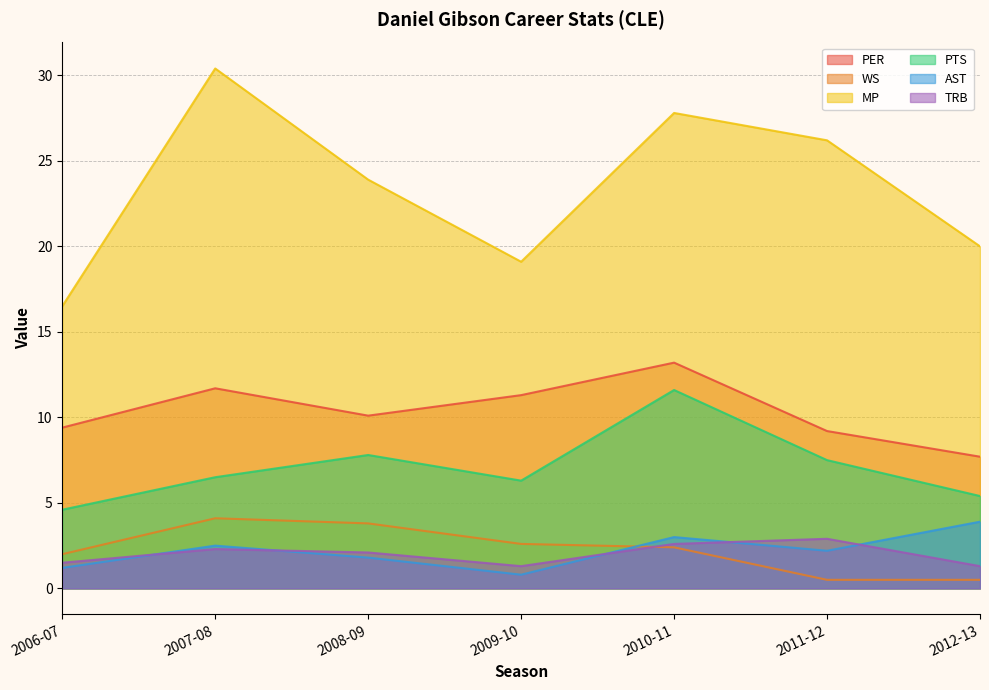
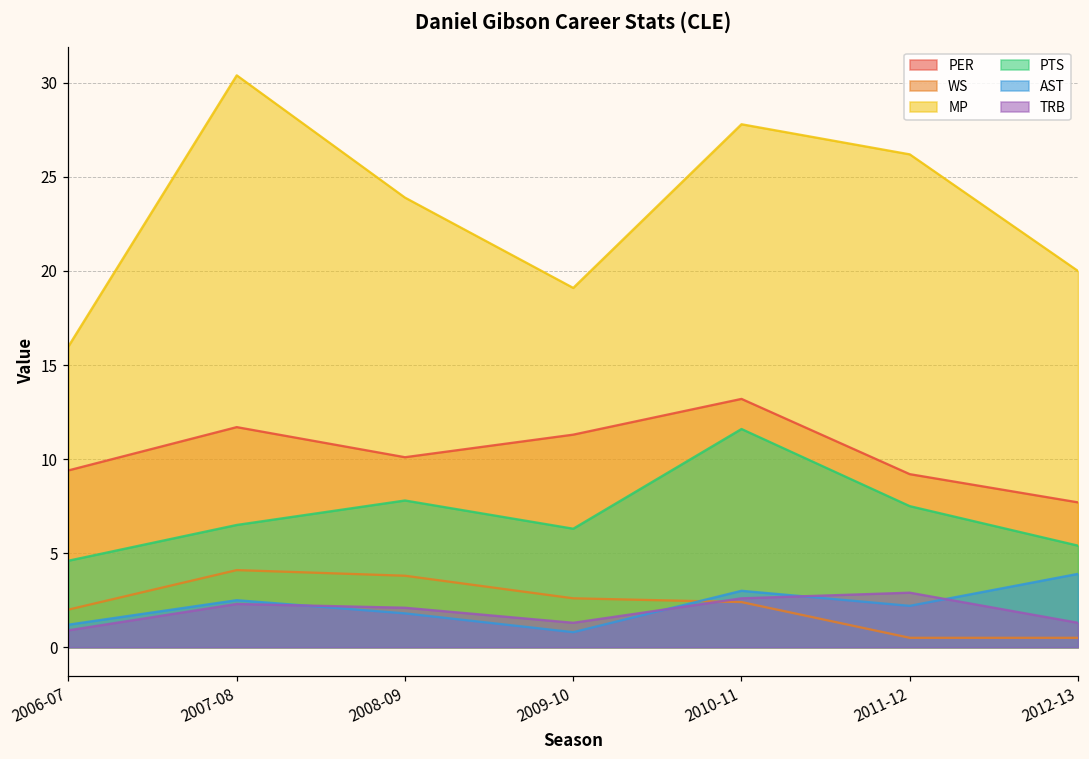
MP, 2006-07: 16.5 -> 16.0
TRB, 2006-07: 1.5 -> 0.9
